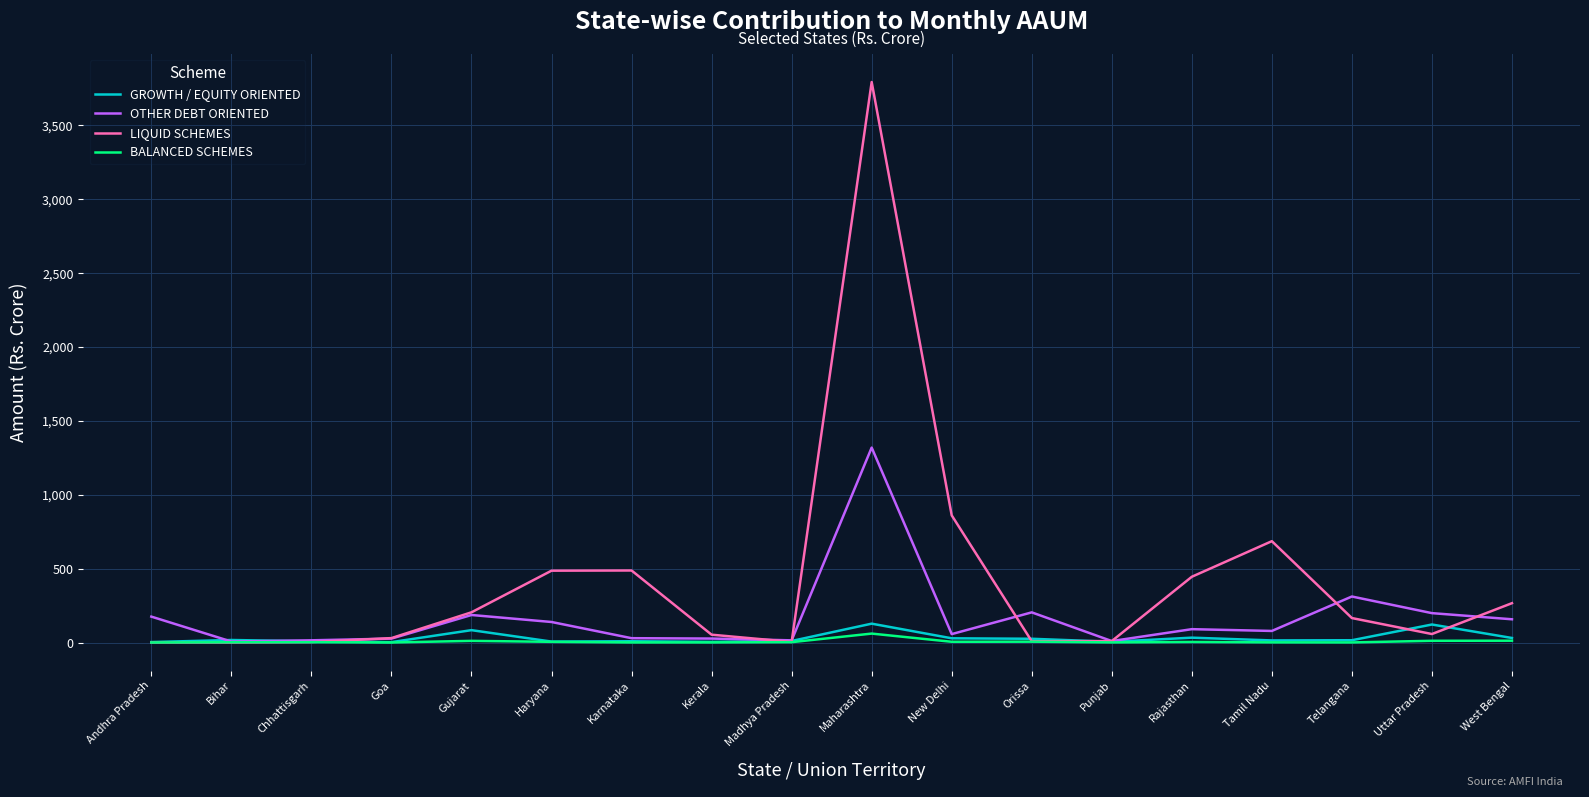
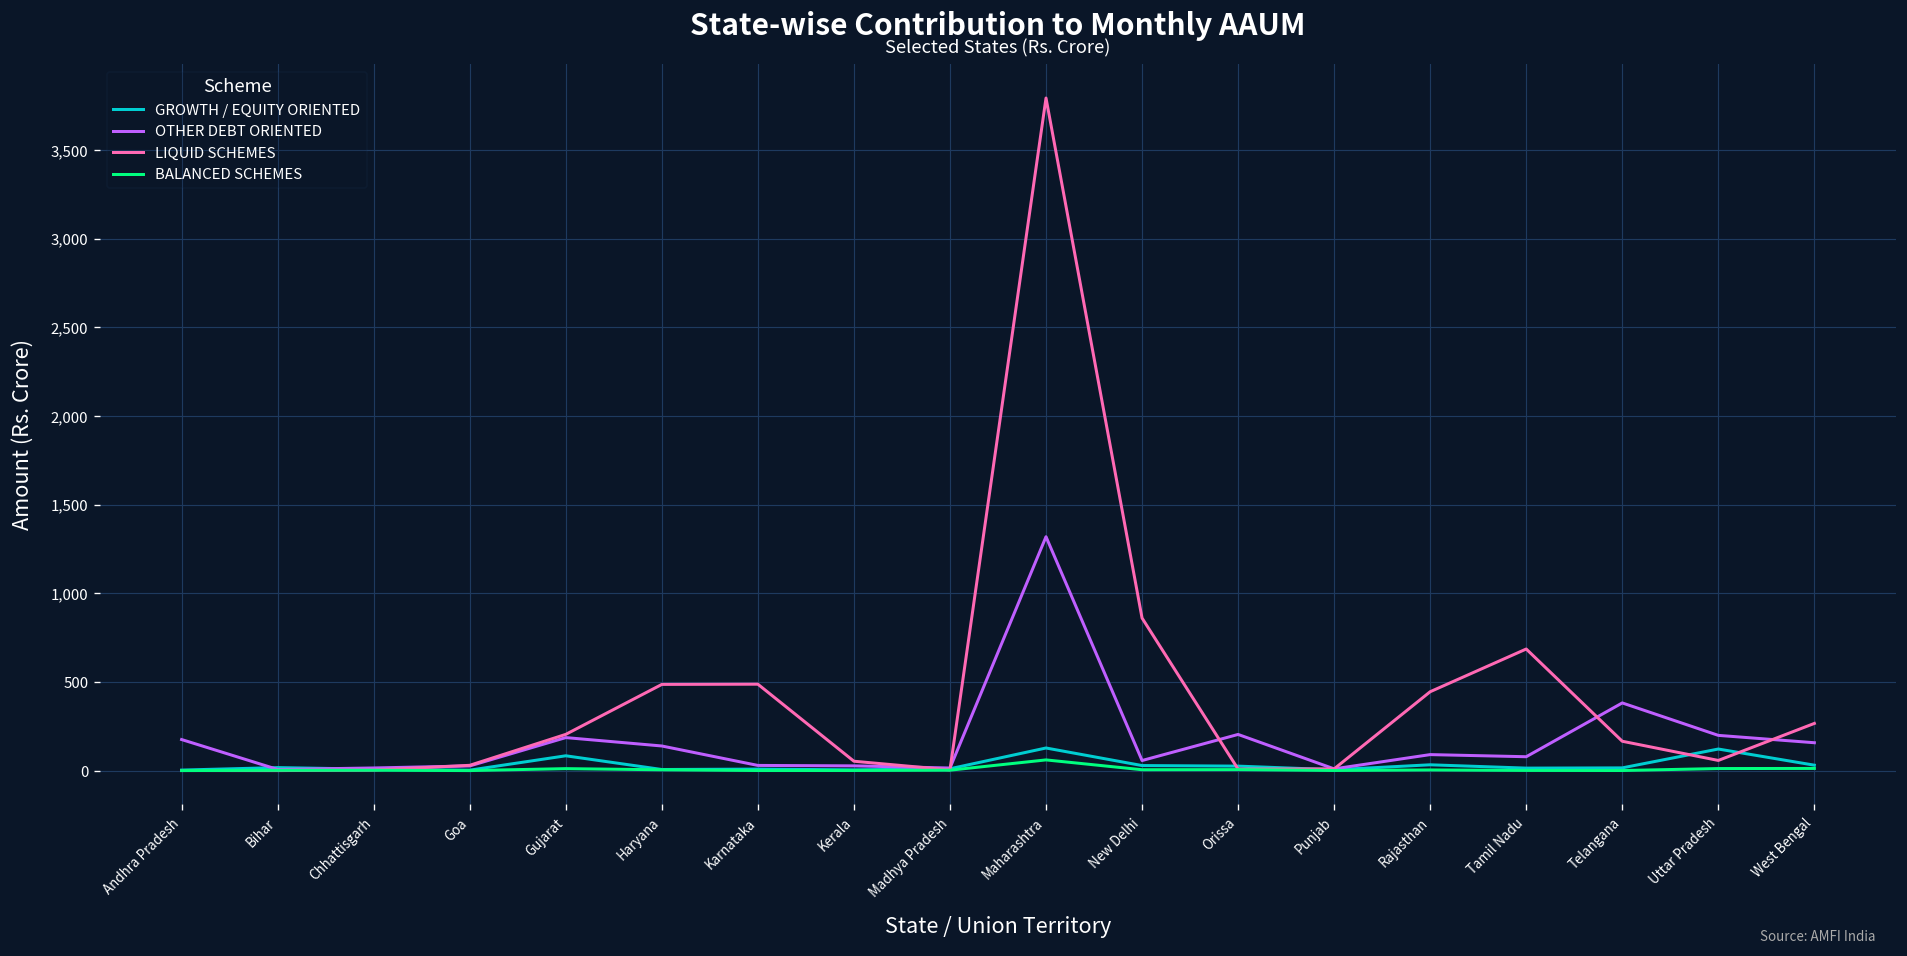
OTHER DEBT ORIENTED, Telangana: 310 -> 380
